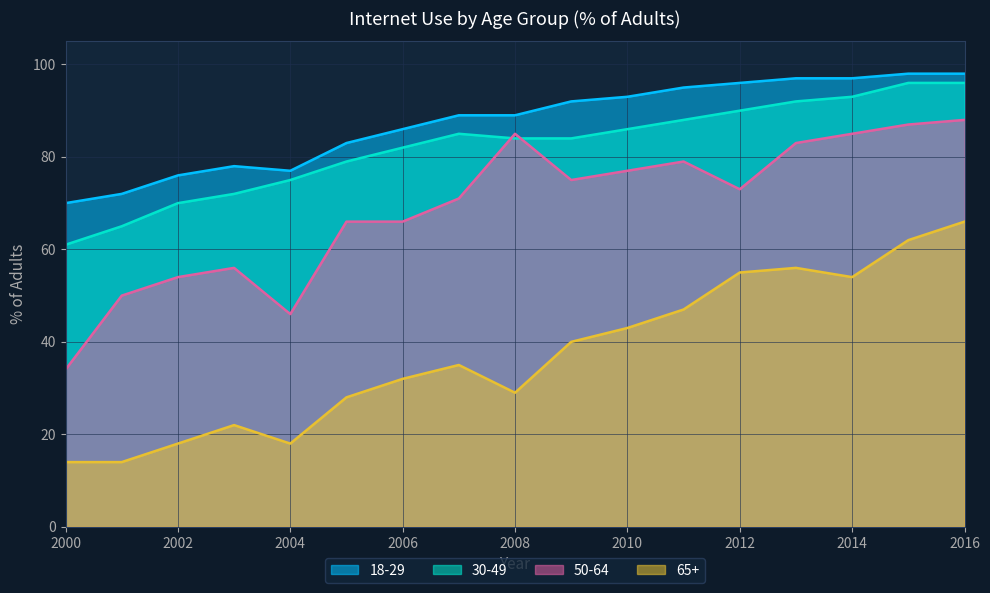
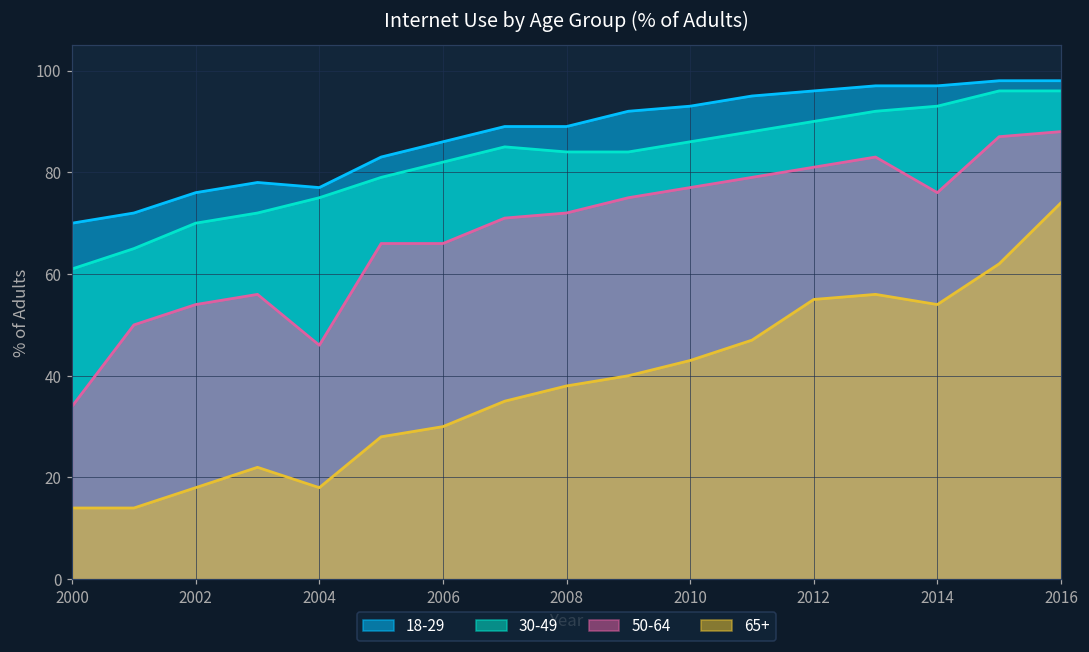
65+, 2006: 32 -> 30
50-64, 2008: 85 -> 72
65+, 2008: 29 -> 38
50-64, 2012: 73 -> 81
50-64, 2014: 85 -> 76
65+, 2016: 66 -> 74
